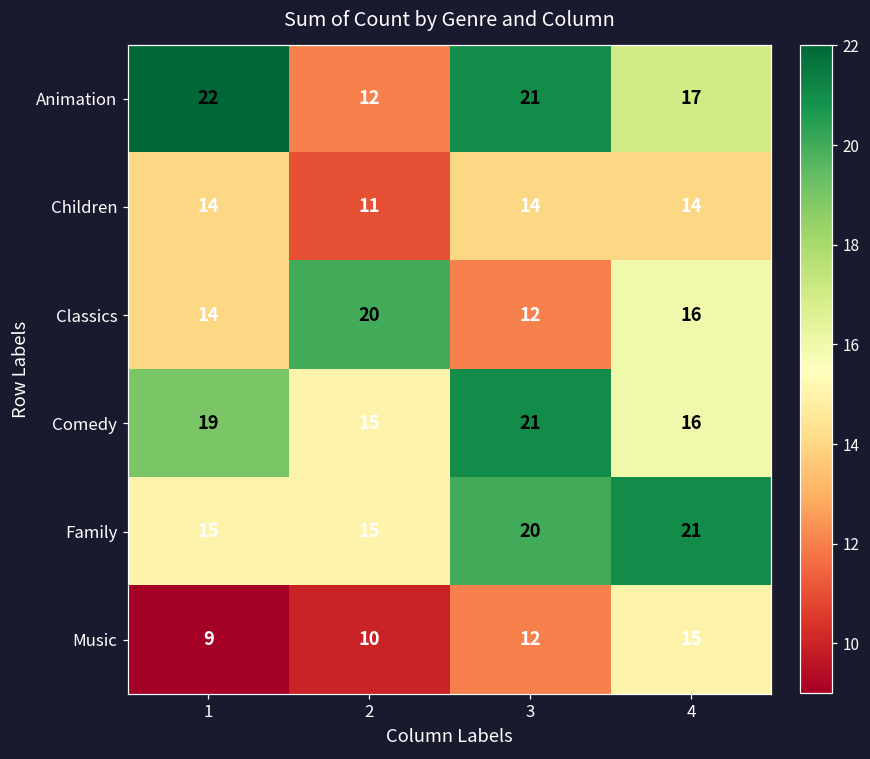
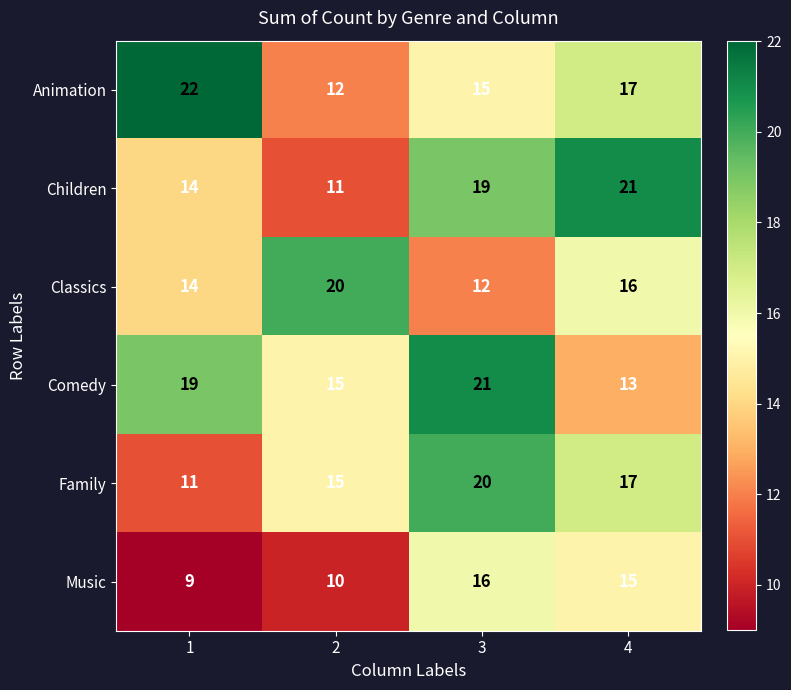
Animation, 3: 21 -> 15
Children, 3: 14 -> 19
Children, 4: 14 -> 21
Comedy, 4: 16 -> 13
Family, 1: 15 -> 11
Family, 4: 21 -> 17
Music, 3: 12 -> 16
